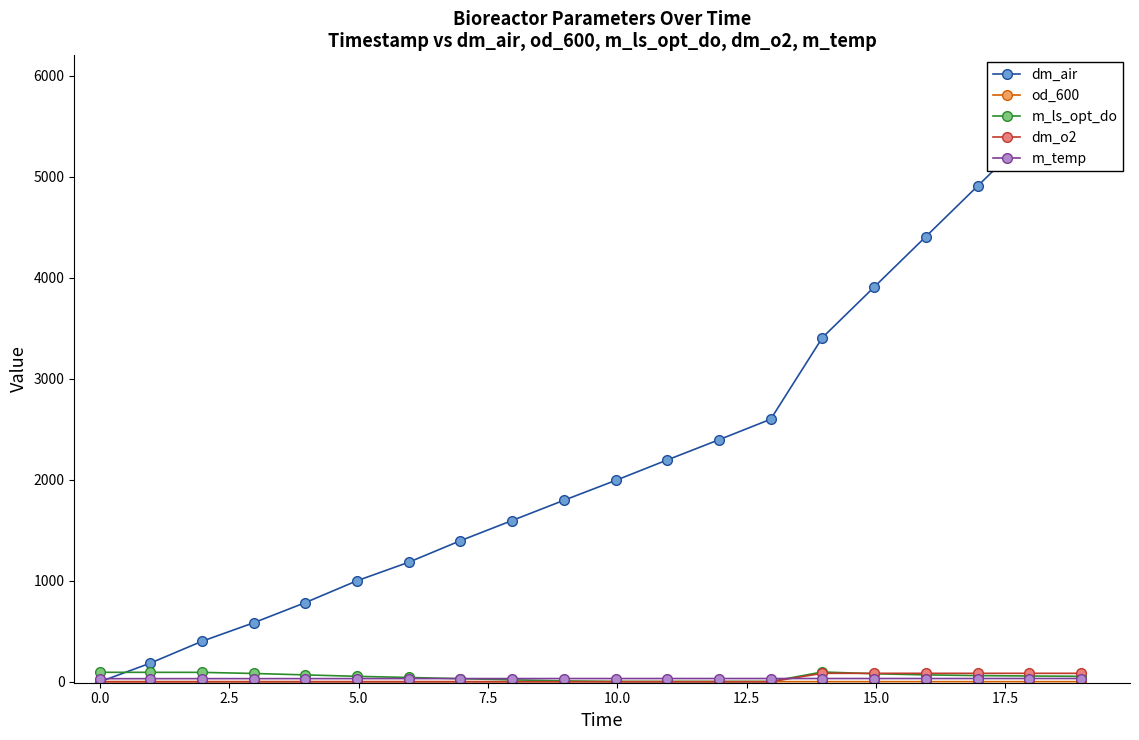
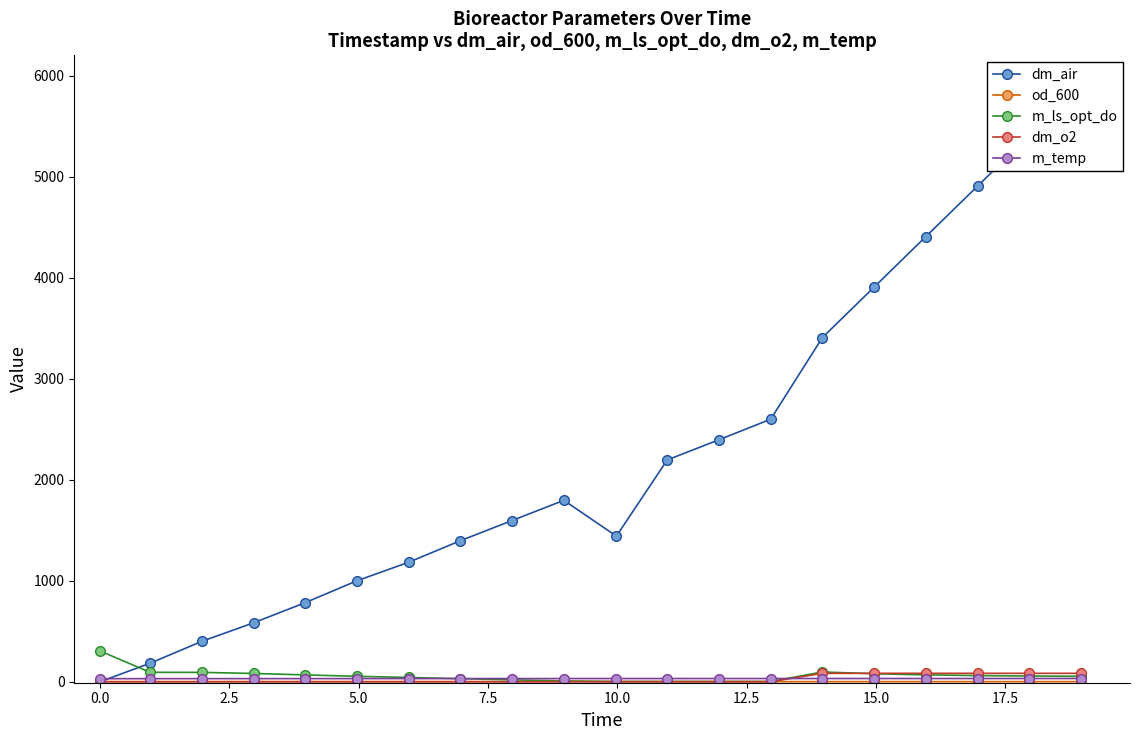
m_ls_opt_do, 0.0: 90 -> 300
dm_air, 10.0: 2000 -> 1440
